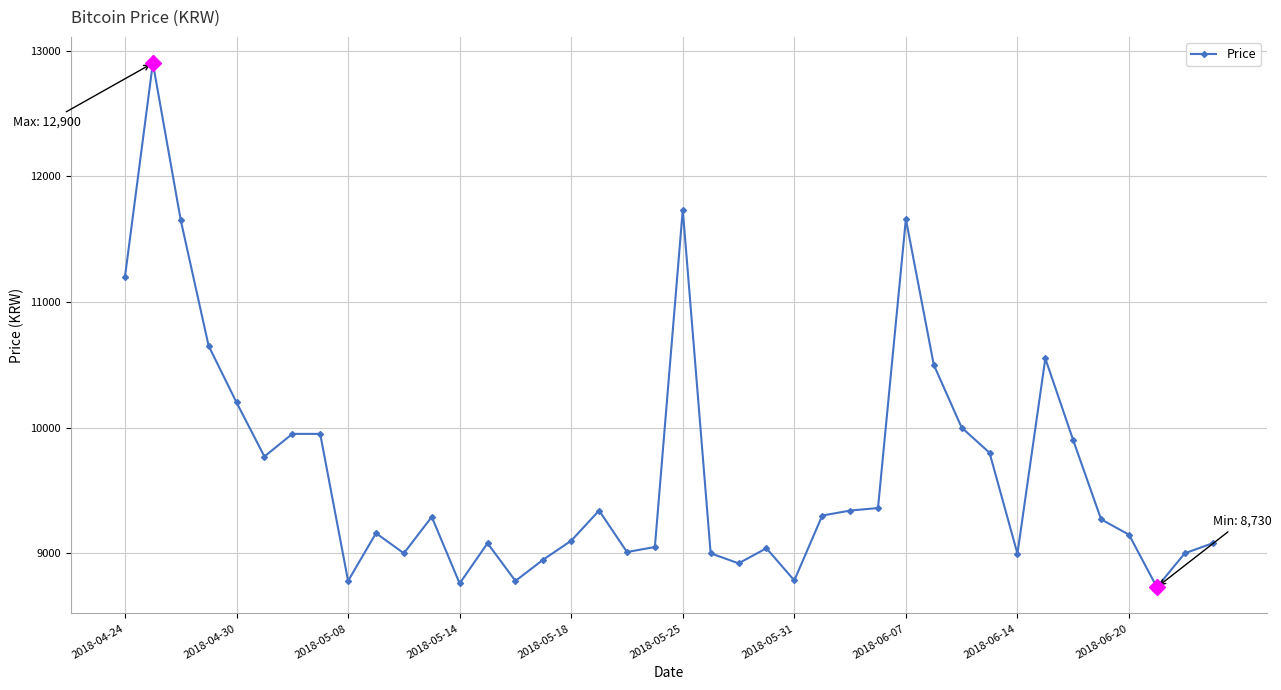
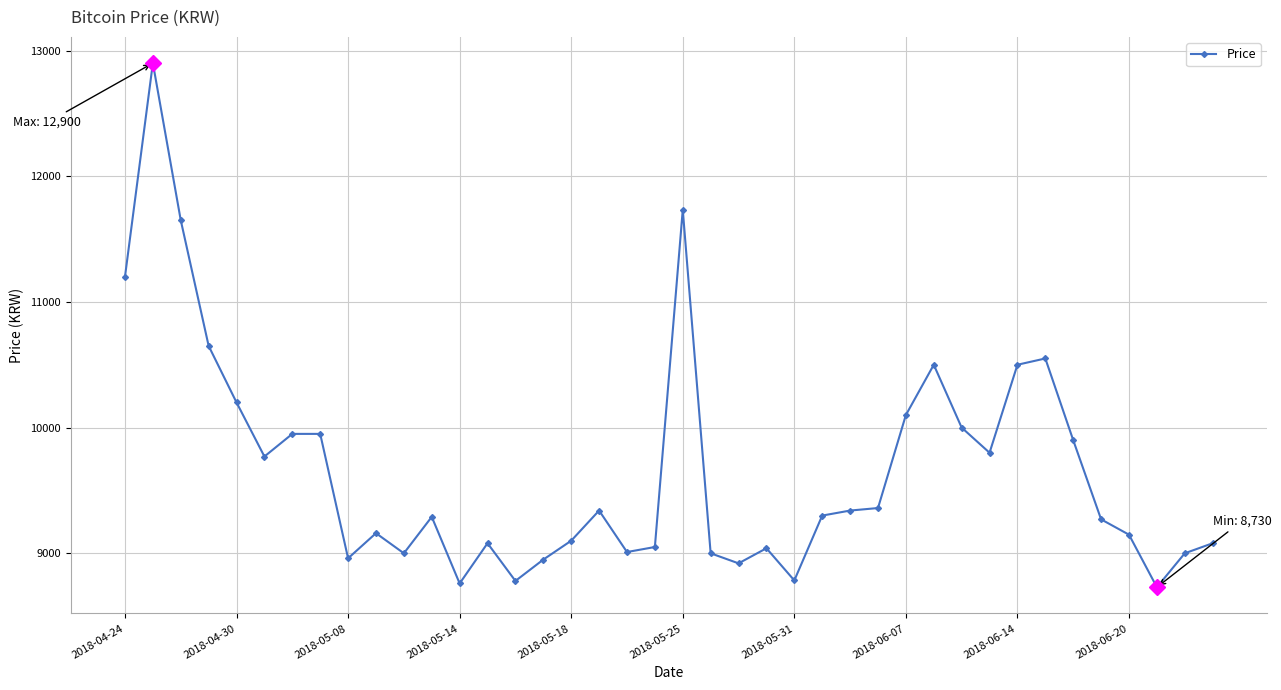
Price, 2018-05-08: 8780 -> 8960
Price, 2018-06-07: 11660 -> 10100
Price, 2018-06-14: 9000 -> 10500
